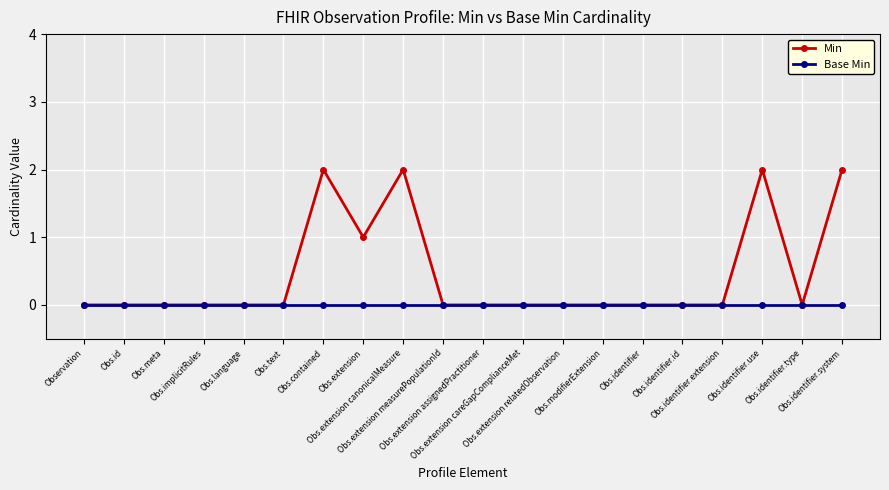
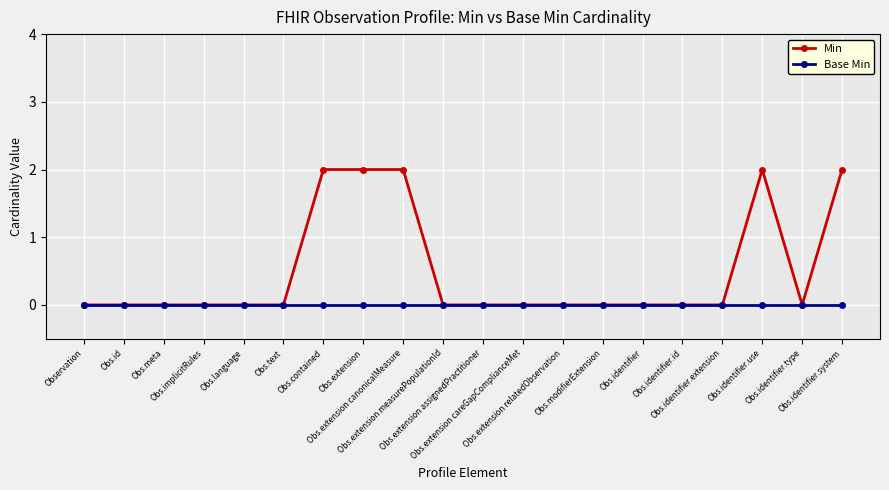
Min, Obs.extension: 1 -> 2
